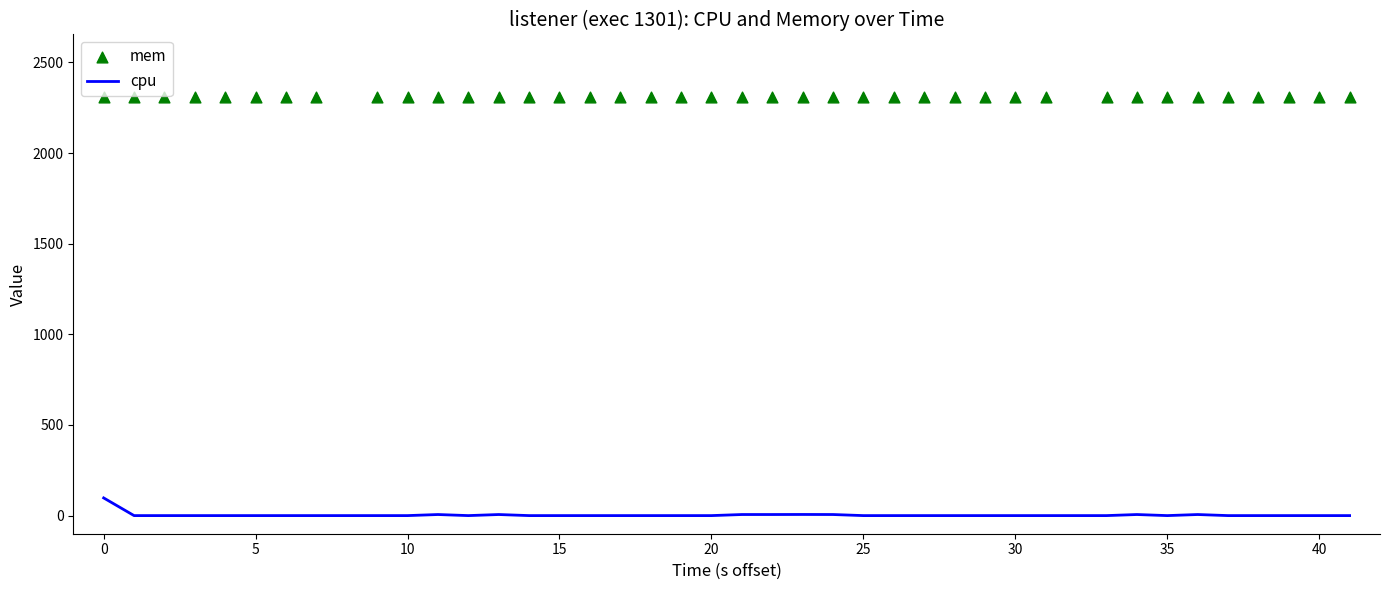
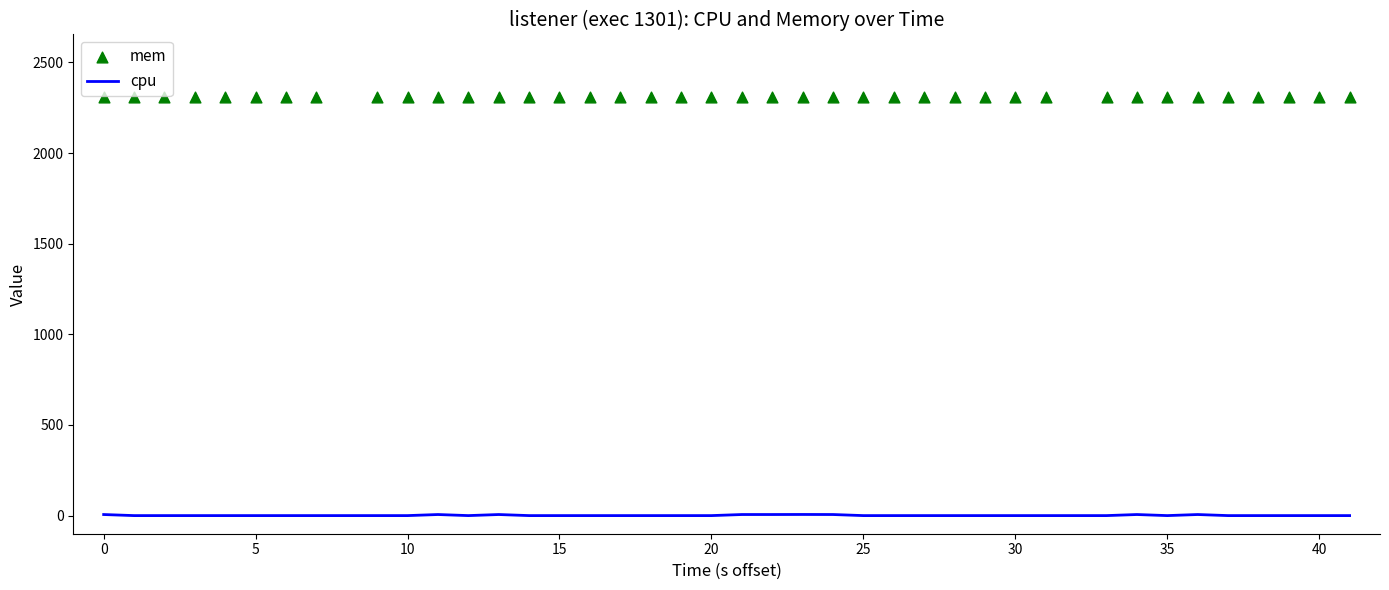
cpu, 0: 100 -> 10
